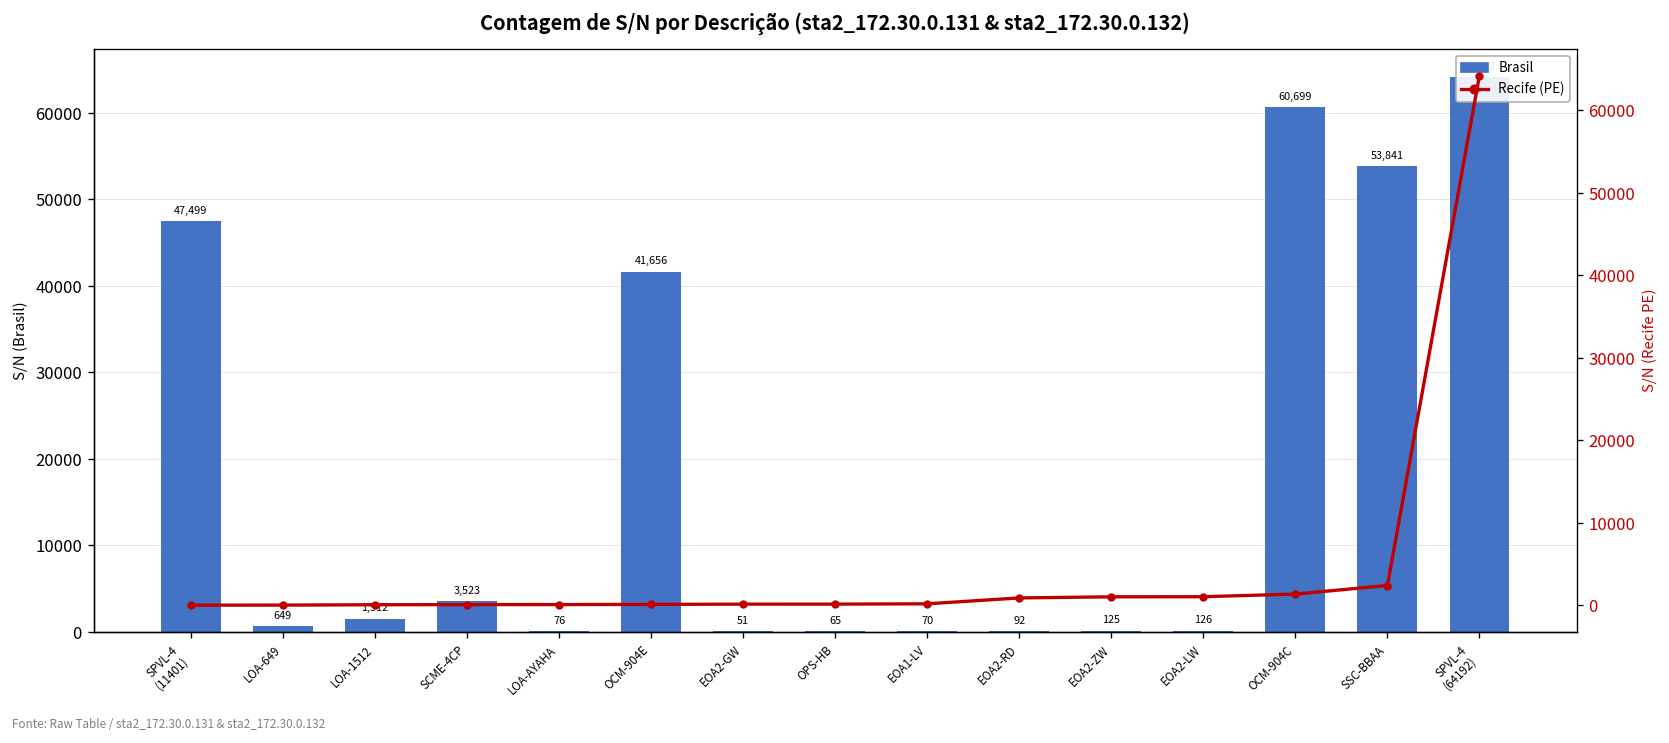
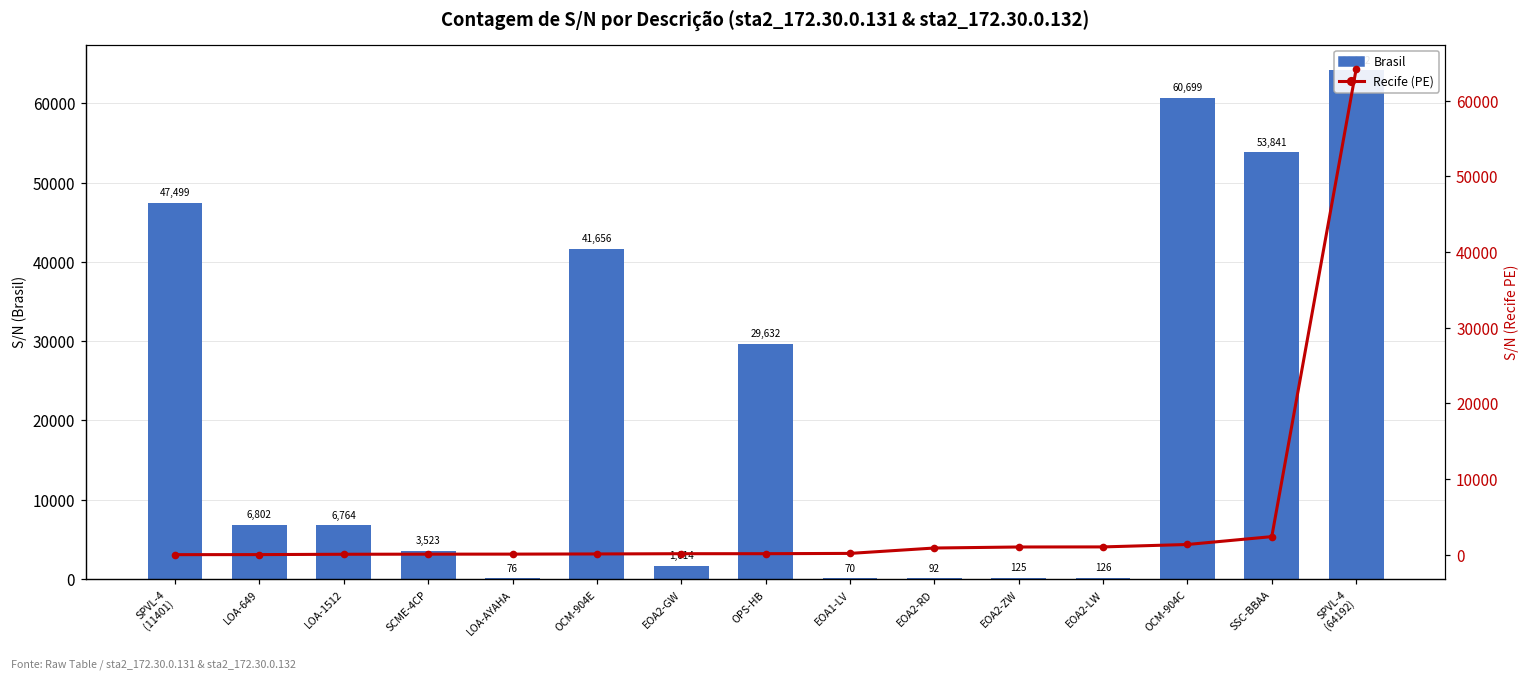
Brasil, LOA-649: 649 -> 6,802
Brasil, LOA-1512: 1,512 -> 6,764
Brasil, EOA2-GW: 51 -> 1,614
Brasil, OPS-HB: 65 -> 29,632
